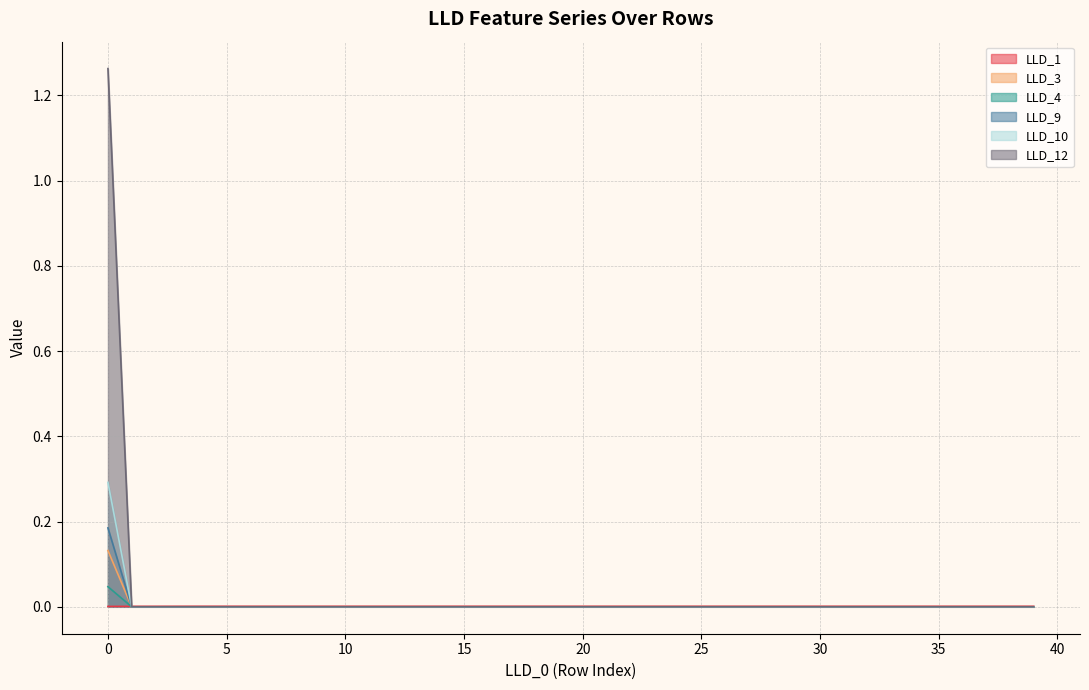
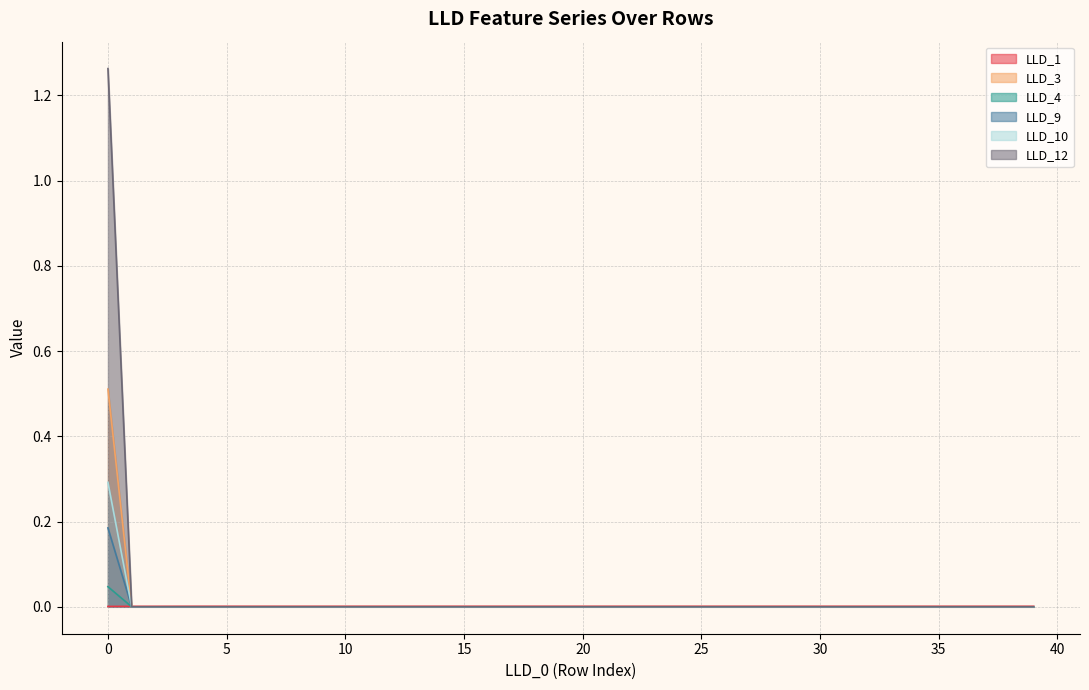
LLD_3, 0: 0.13 -> 0.51
